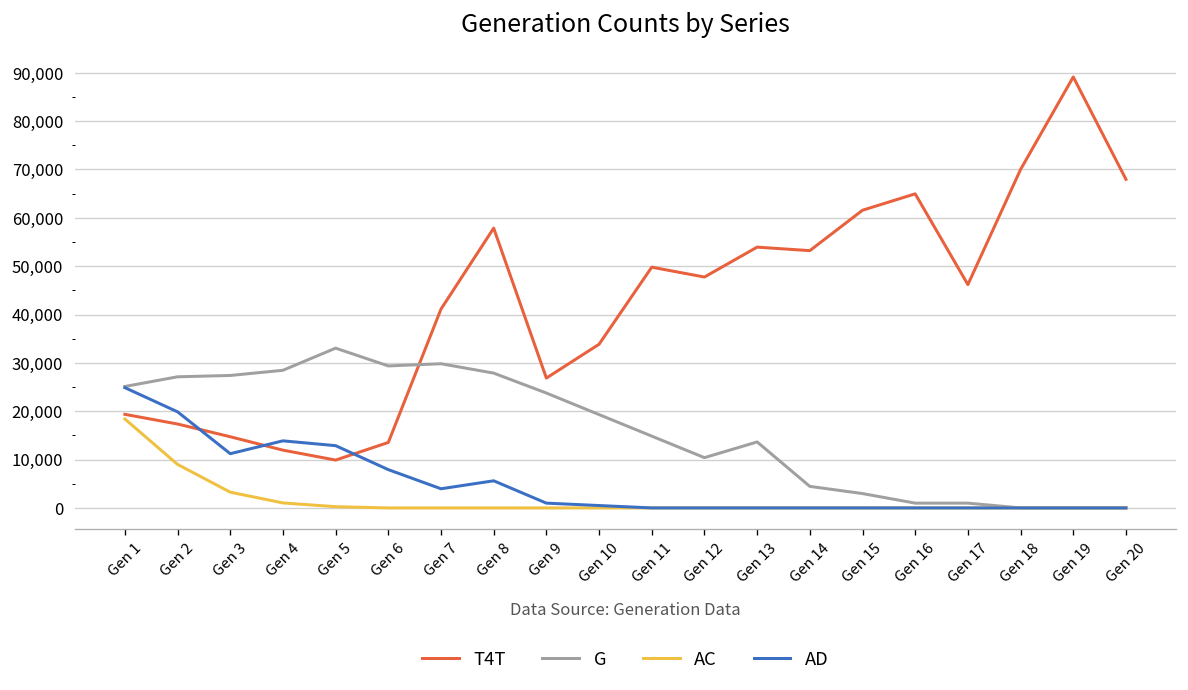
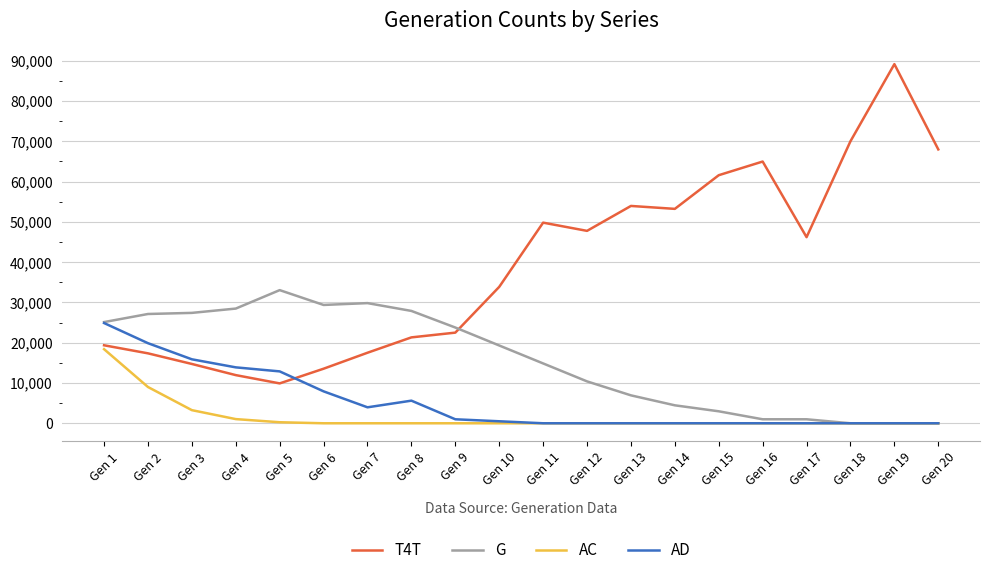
AD, Gen 3: 11,000 -> 16,000
T4T, Gen 7: 41,000 -> 18,000
T4T, Gen 8: 58,000 -> 21,000
T4T, Gen 9: 27,000 -> 22,000
G, Gen 13: 14,000 -> 7,000
